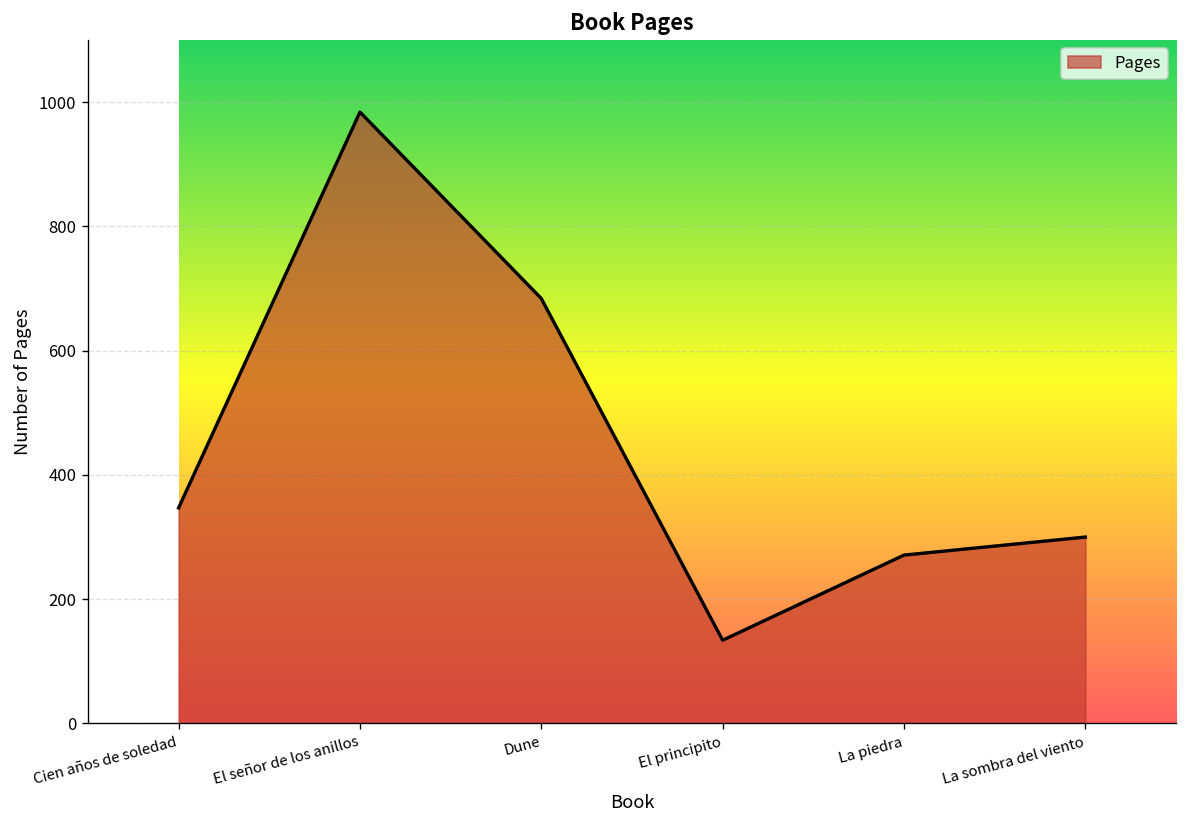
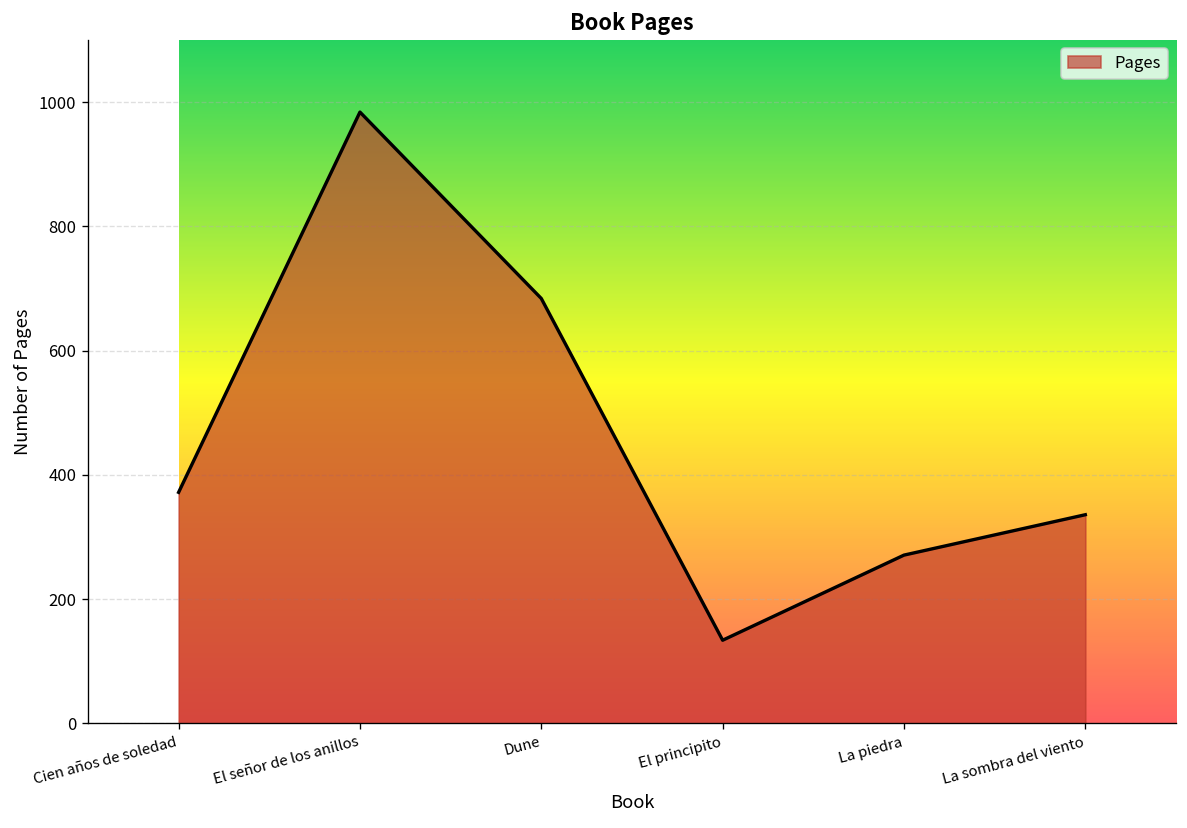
Cien años de soledad: 350 -> 370
La sombra del viento: 300 -> 340
